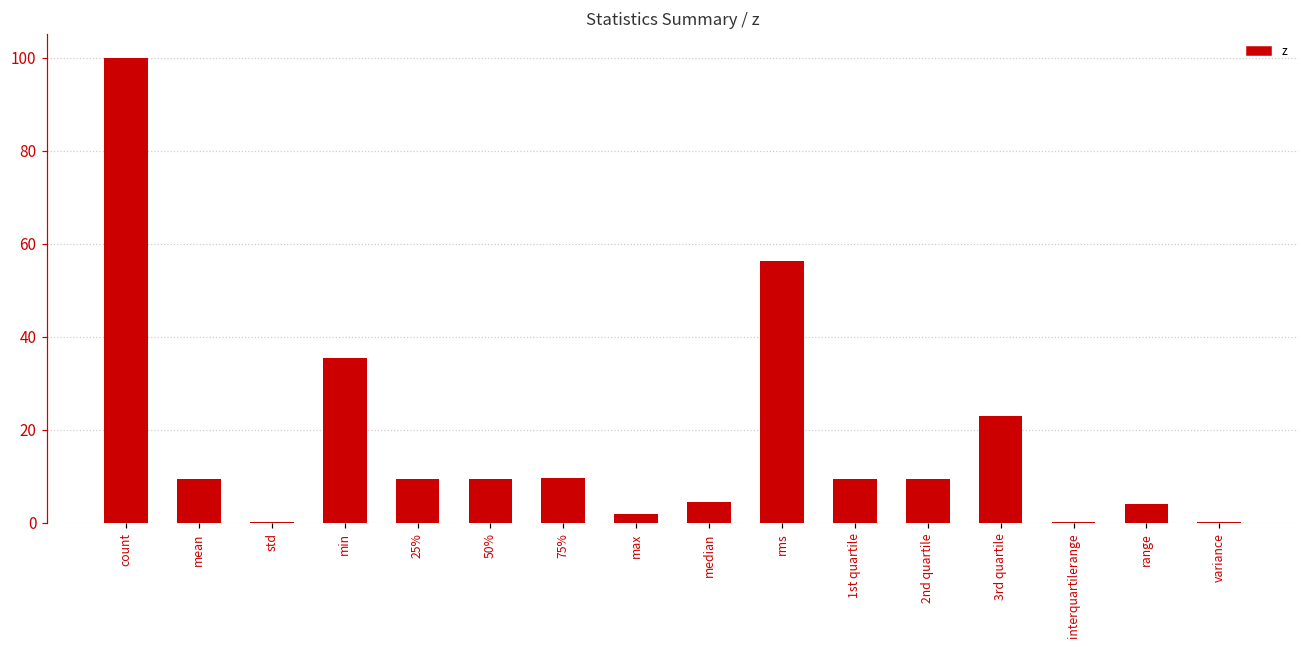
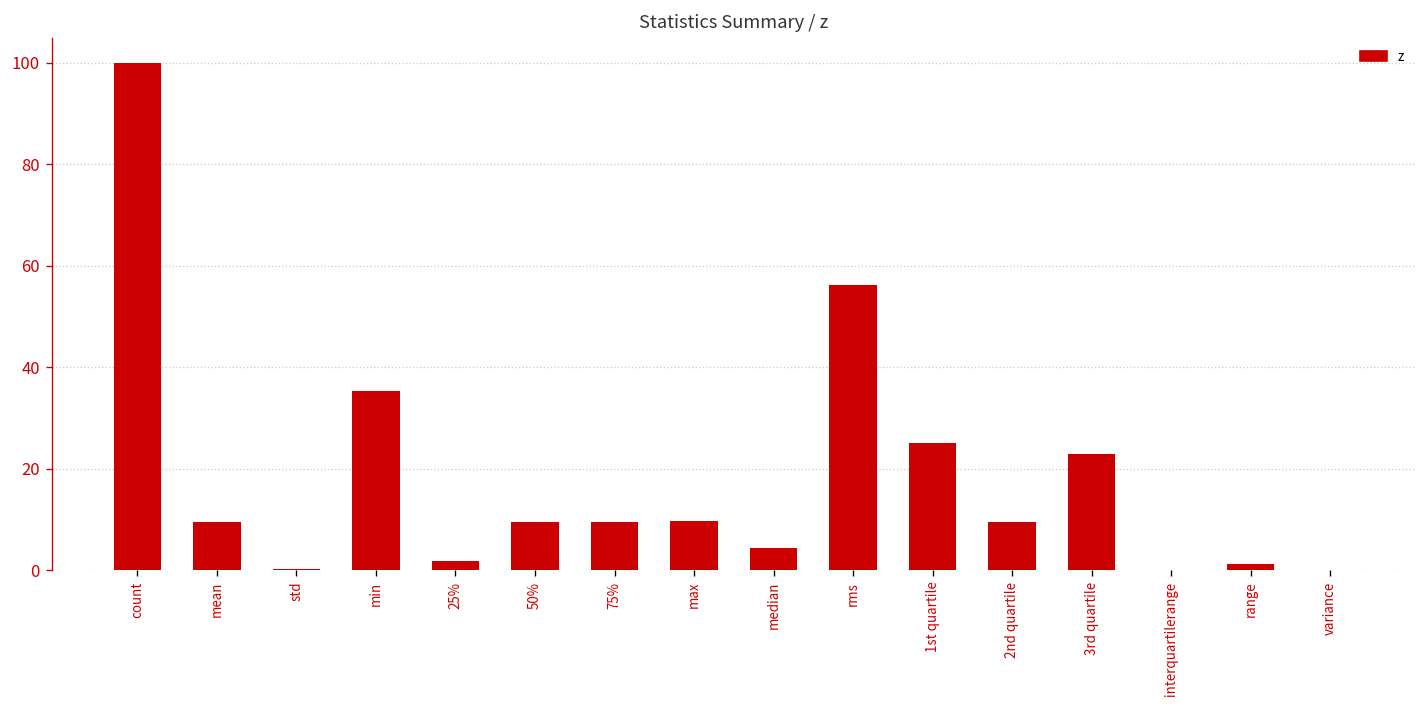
25%: 9 -> 2
max: 2 -> 10
1st quartile: 9 -> 25
range: 4 -> 1
